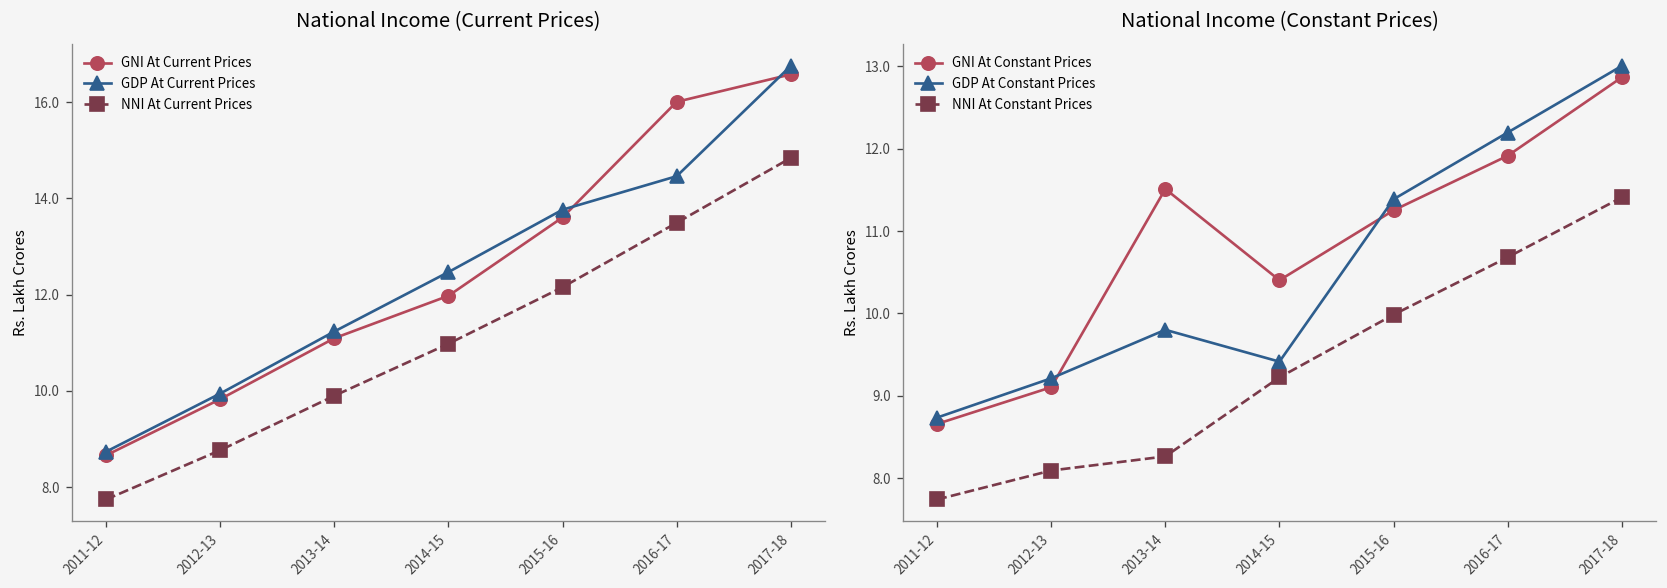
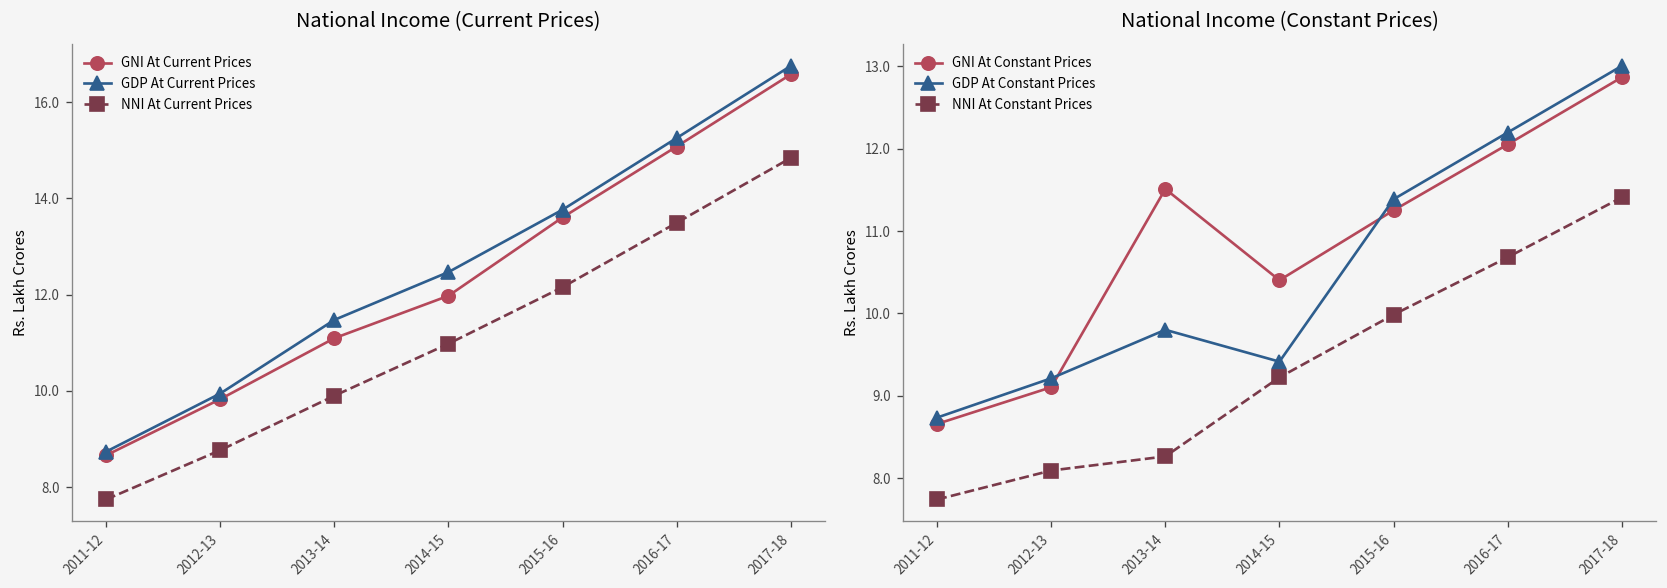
National Income (Current Prices), GDP At Current Prices, 2013-14: 11.2 -> 11.5
National Income (Current Prices), GNI At Current Prices, 2016-17: 16.0 -> 15.1
National Income (Current Prices), GDP At Current Prices, 2016-17: 14.5 -> 15.3
National Income (Constant Prices), GNI At Constant Prices, 2016-17: 11.9 -> 12.1
